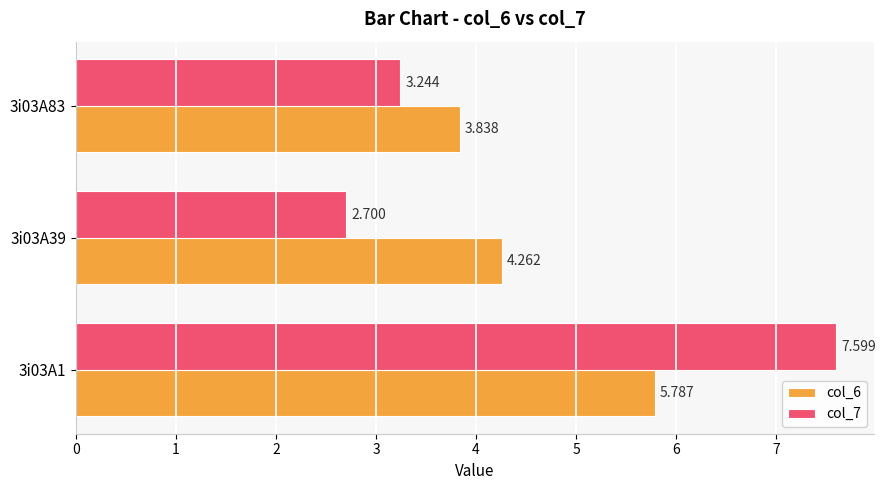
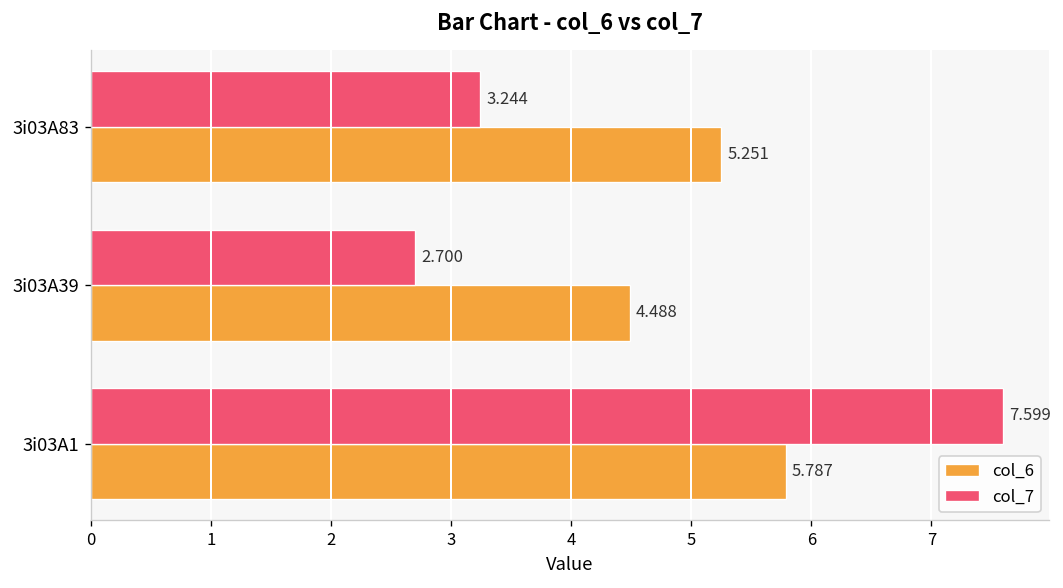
col_6, 3i03A83: 3.838 -> 5.251
col_6, 3i03A39: 4.262 -> 4.488
